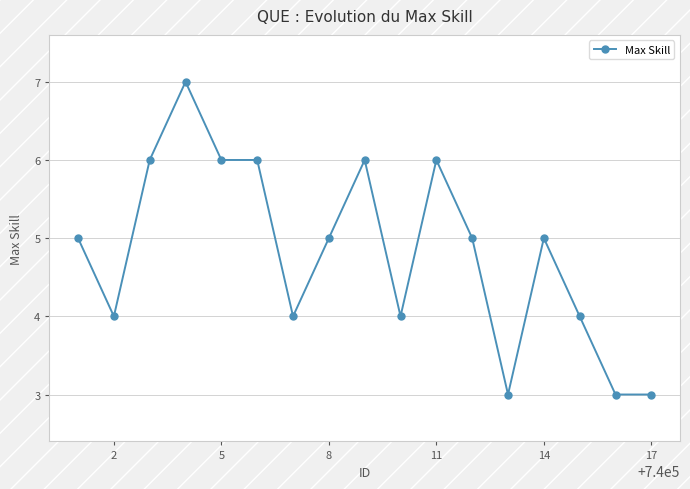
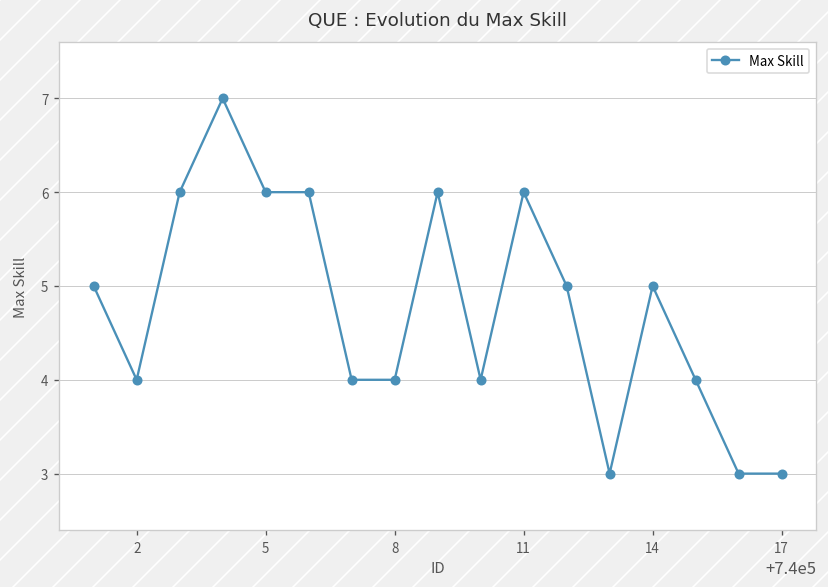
8: 5 -> 4
